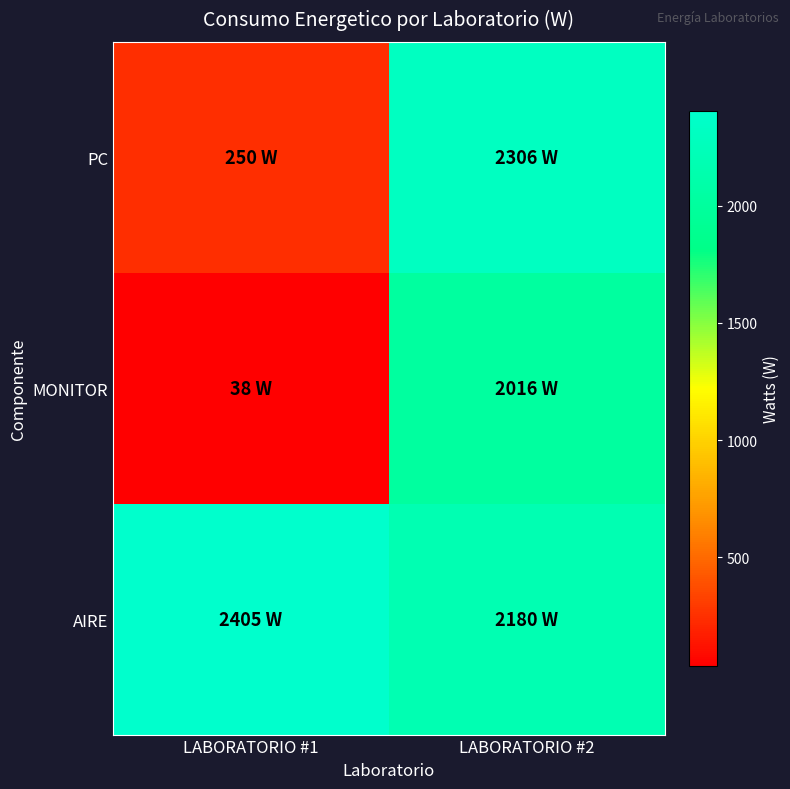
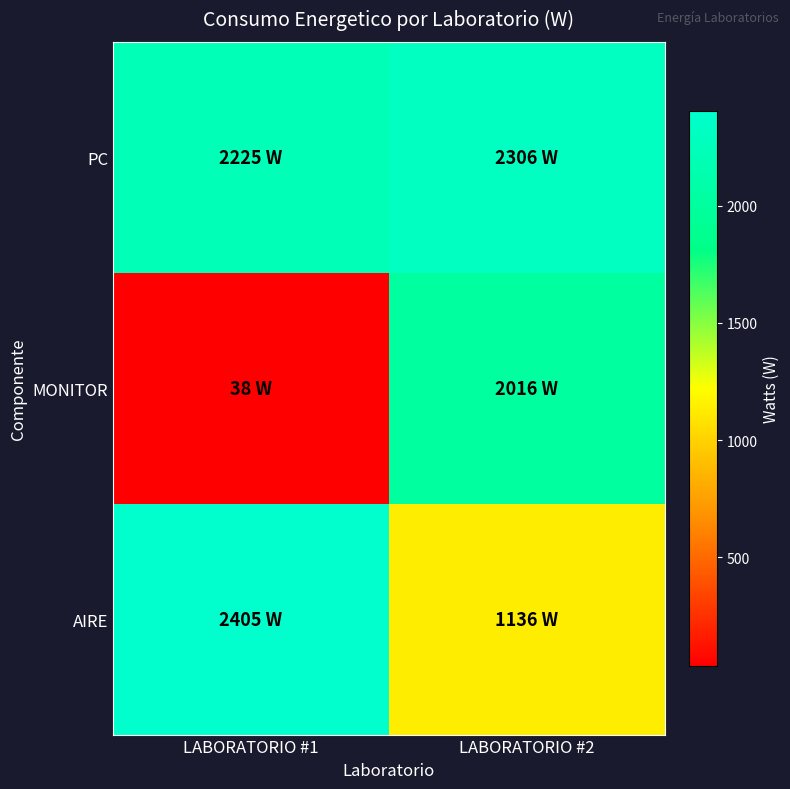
PC, LABORATORIO #1: 250 -> 2225
AIRE, LABORATORIO #2: 2180 -> 1136
